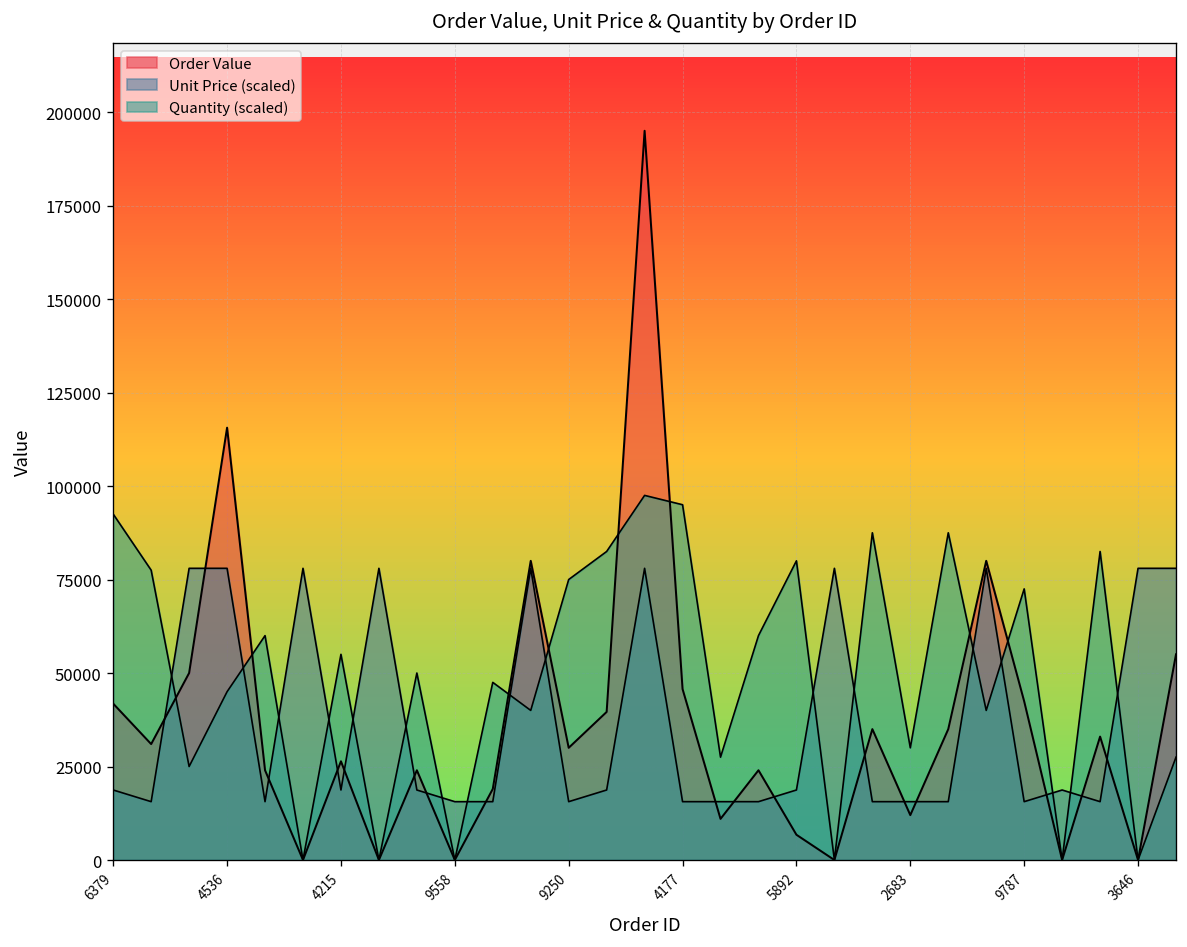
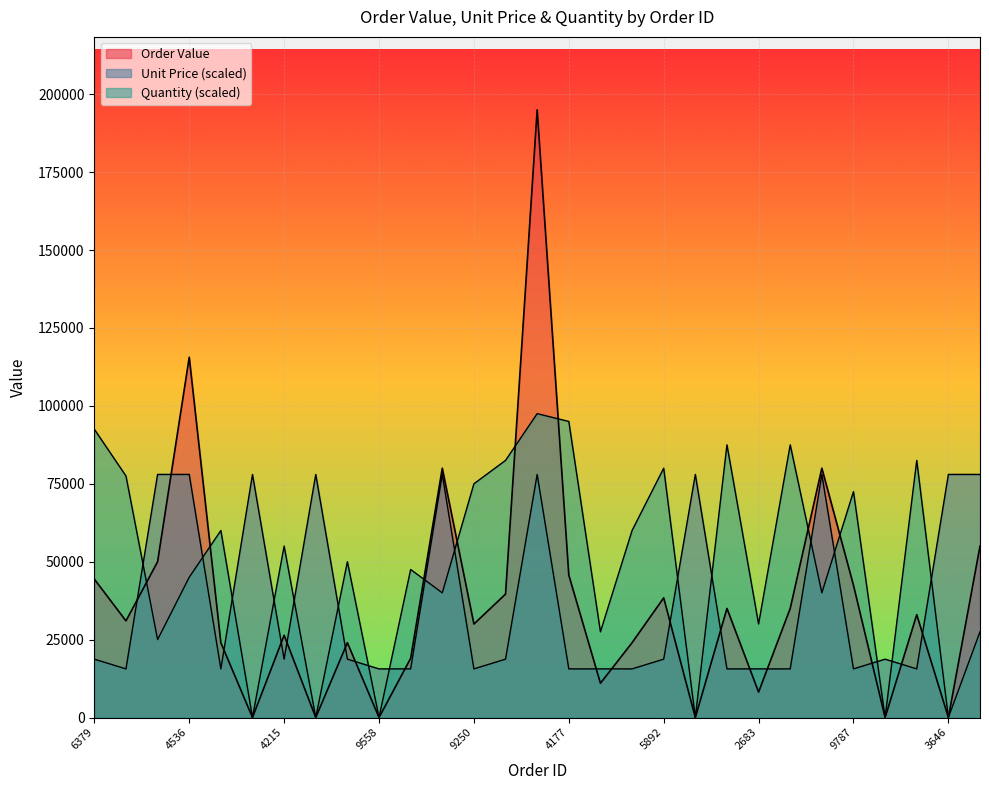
Order Value, 6379: 42000 -> 44000
Order Value, 5892: 7000 -> 38000
Order Value, 2683: 12000 -> 8000
